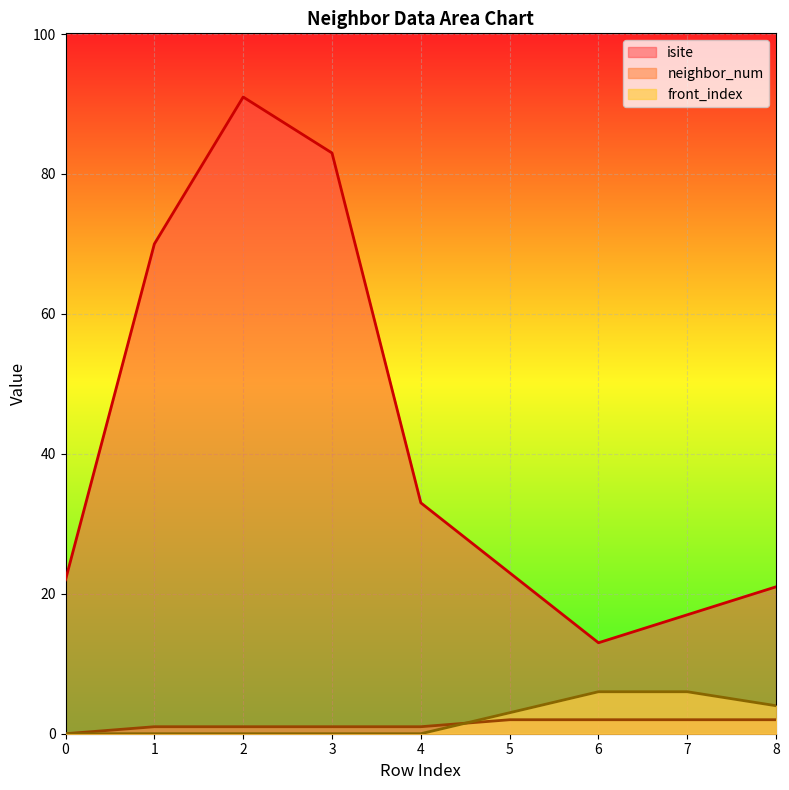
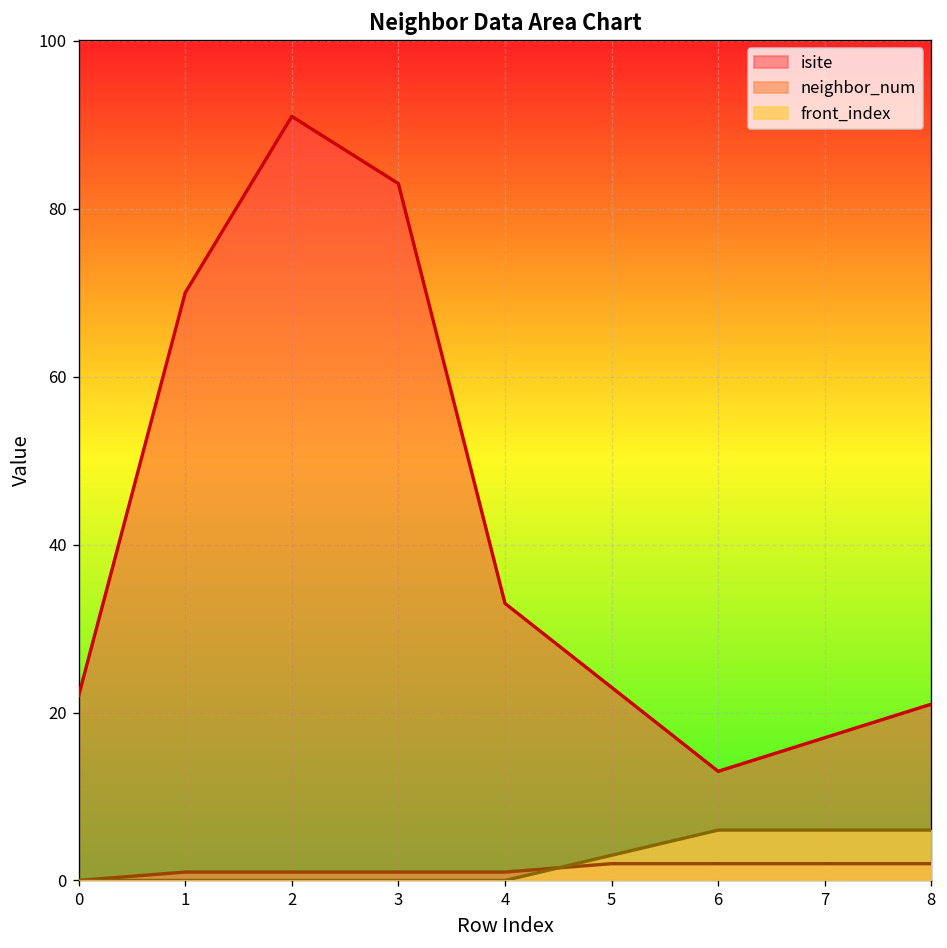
front_index, 8: 4 -> 6
